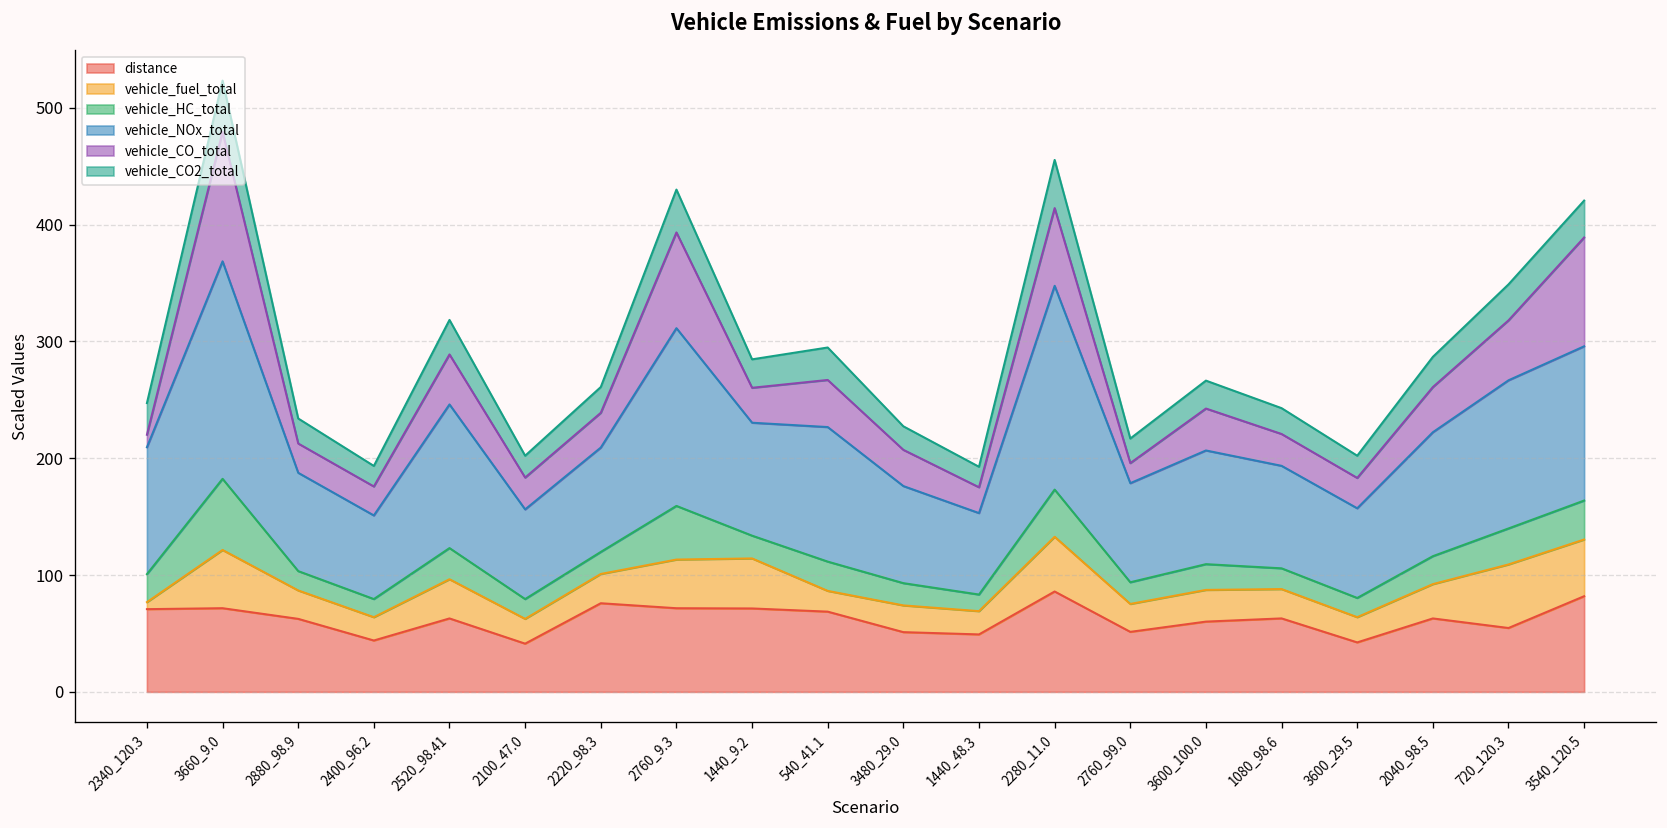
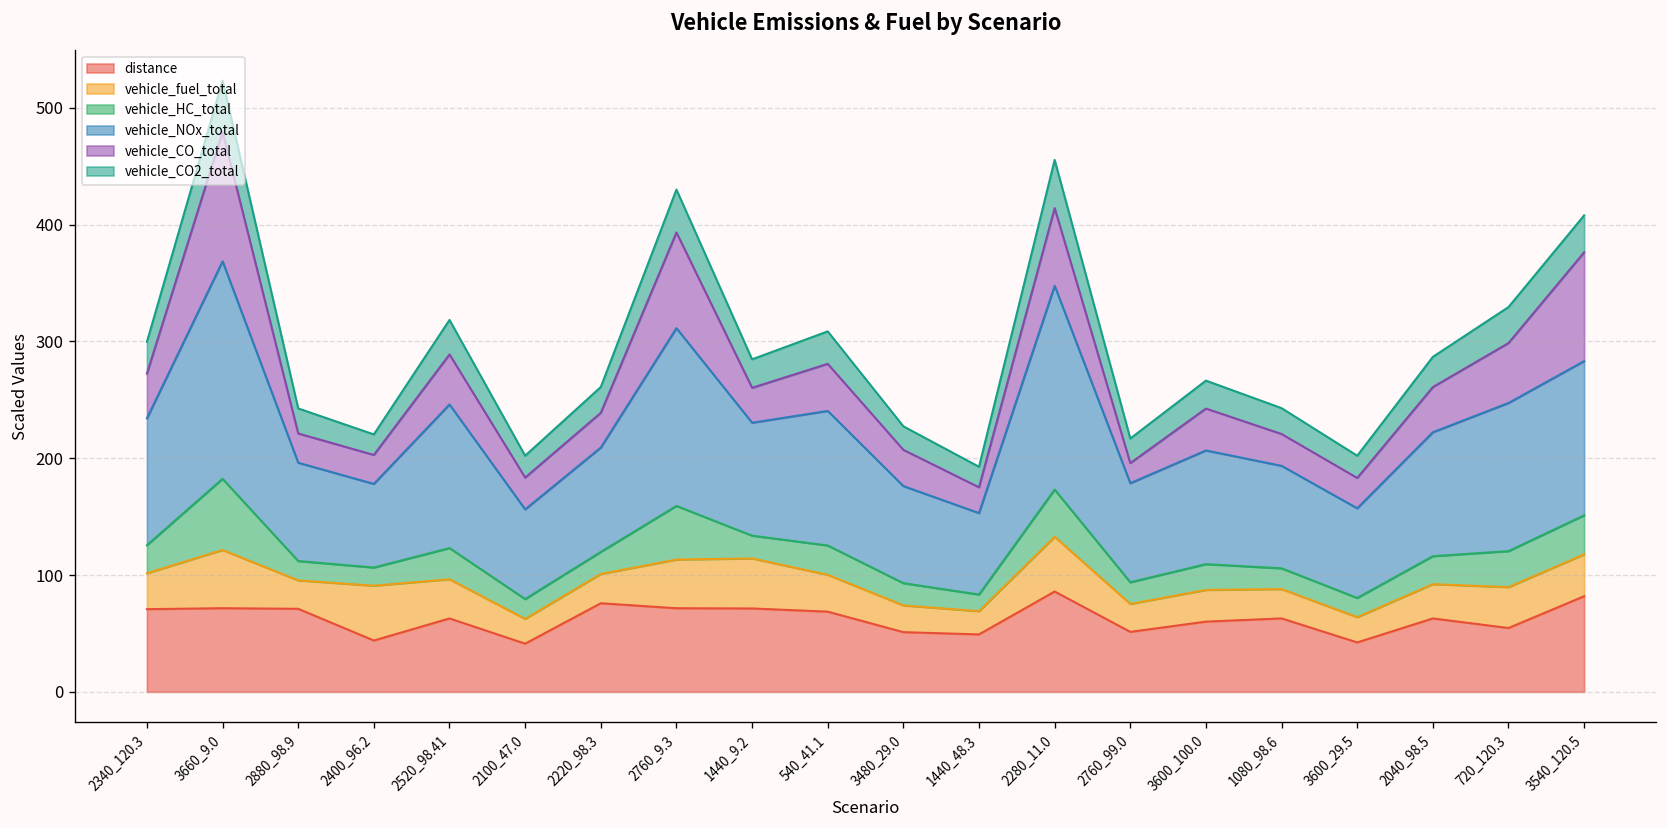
vehicle_fuel_total, 2340_120.3: 10 -> 30
vehicle_CO_total, 2340_120.3: 10 -> 40
distance, 2880_98.9: 60 -> 70
vehicle_fuel_total, 2400_96.2: 20 -> 50
vehicle_fuel_total, 540_41.1: 20 -> 30
vehicle_fuel_total, 720_120.3: 50 -> 30
vehicle_fuel_total, 3540_120.5: 50 -> 40
